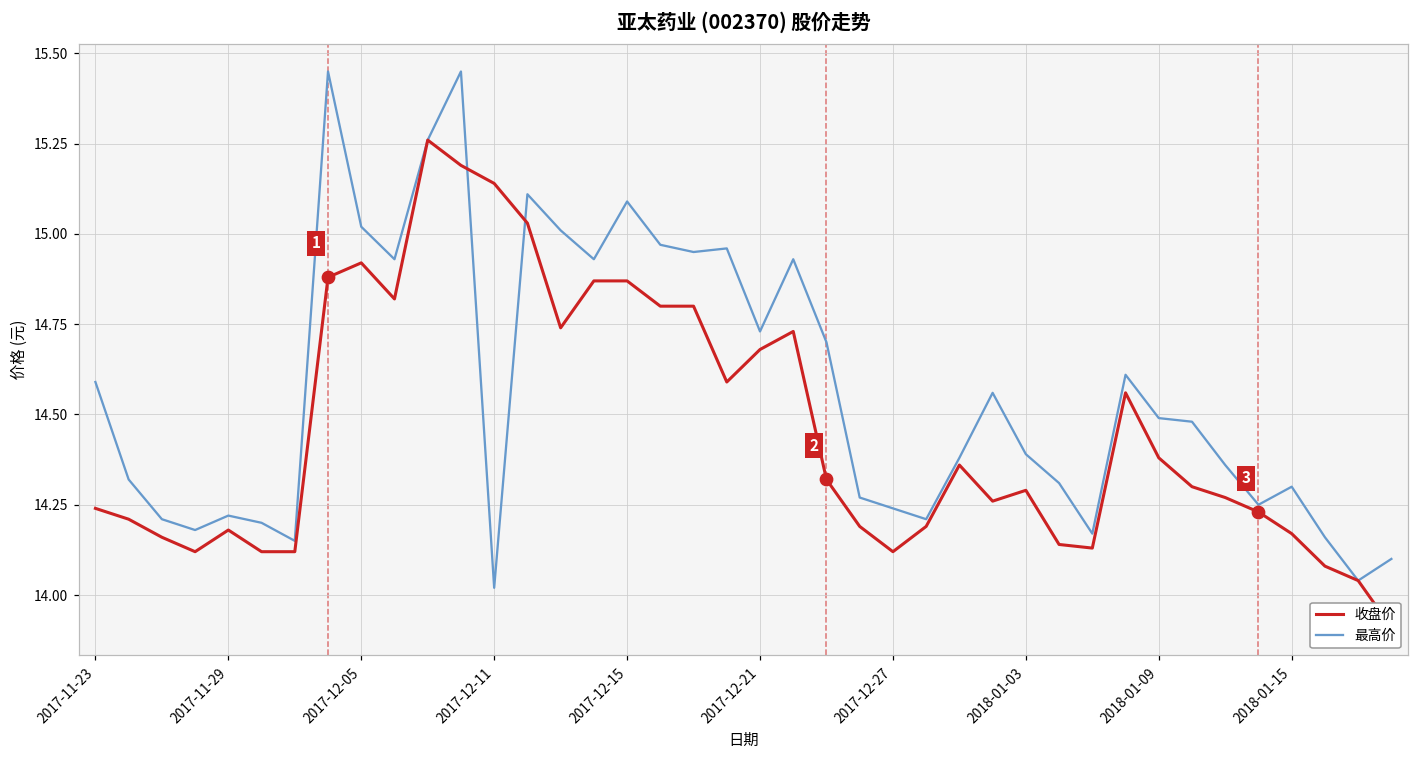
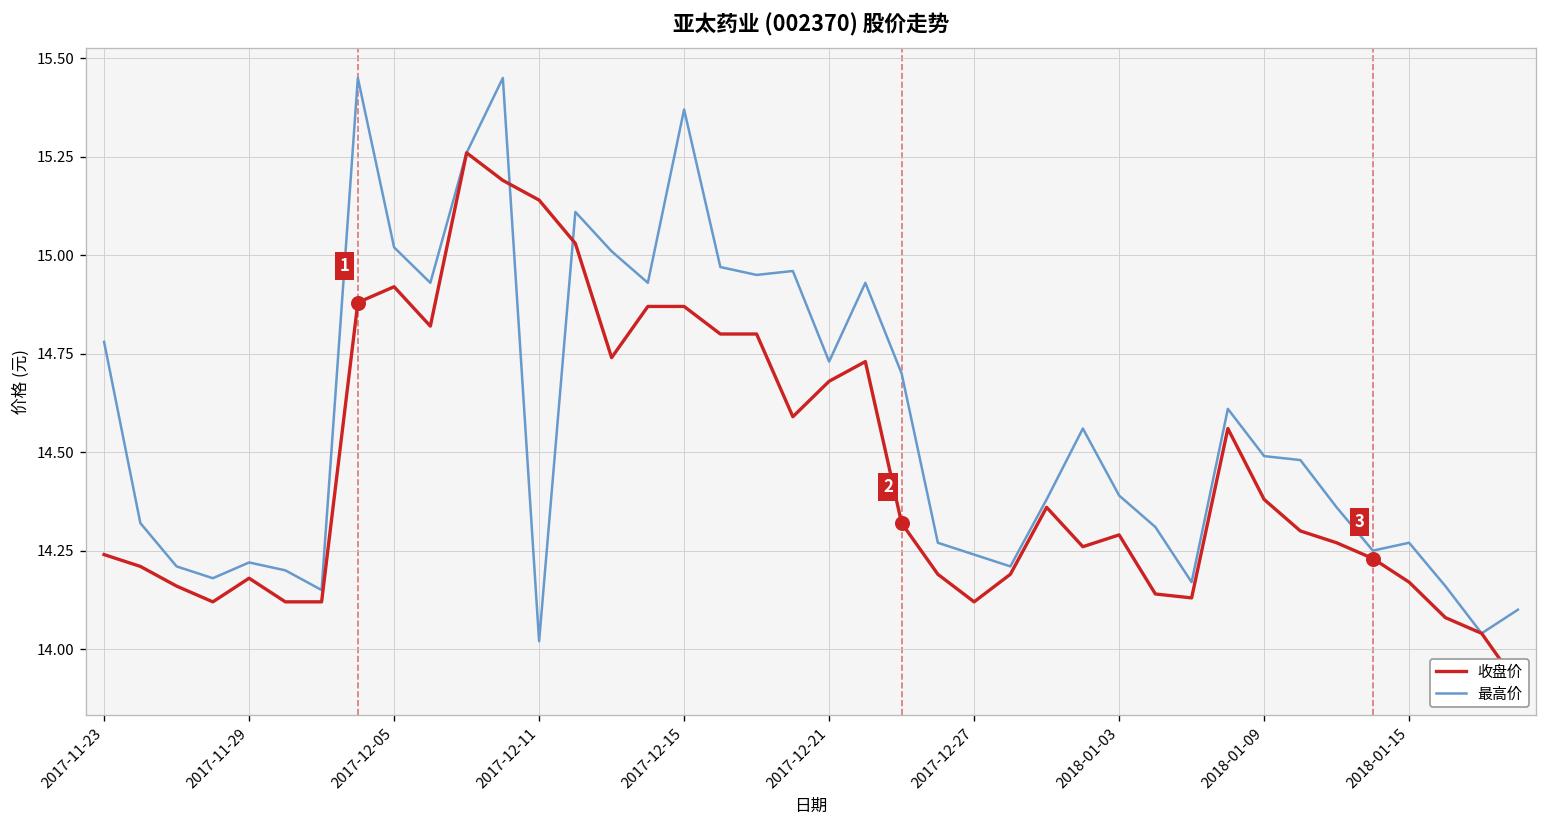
最高价, 2017-11-23: 14.59 -> 14.78
最高价, 2017-12-15: 15.09 -> 15.37
最高价, 2018-01-15: 14.30 -> 14.27
